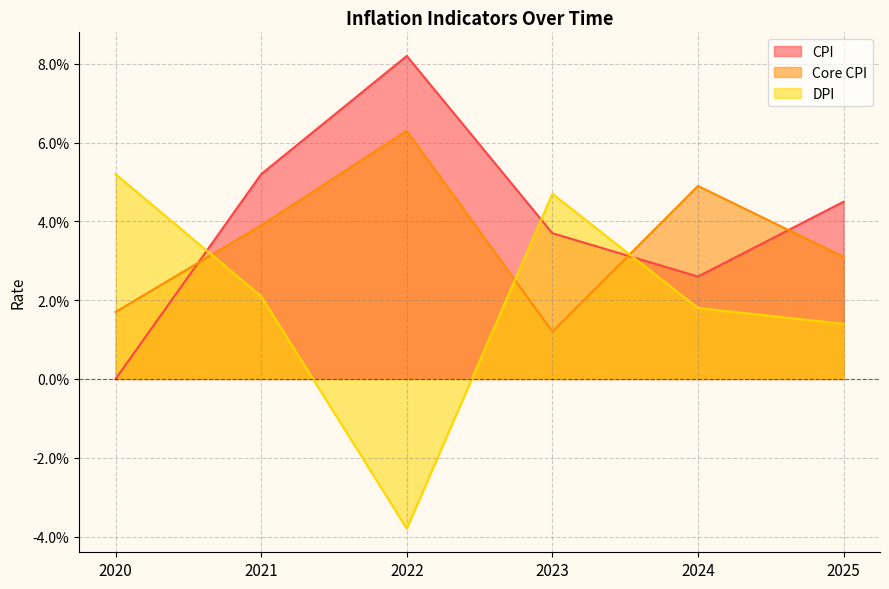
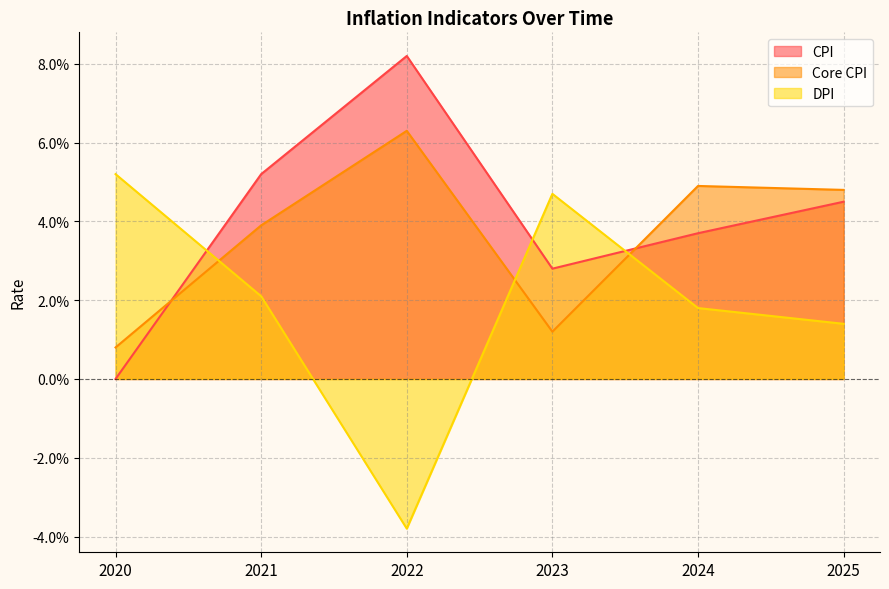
Core CPI, 2020: 1.7% -> 0.8%
CPI, 2023: 3.7% -> 2.8%
CPI, 2024: 2.6% -> 3.7%
Core CPI, 2025: 3.1% -> 4.8%
